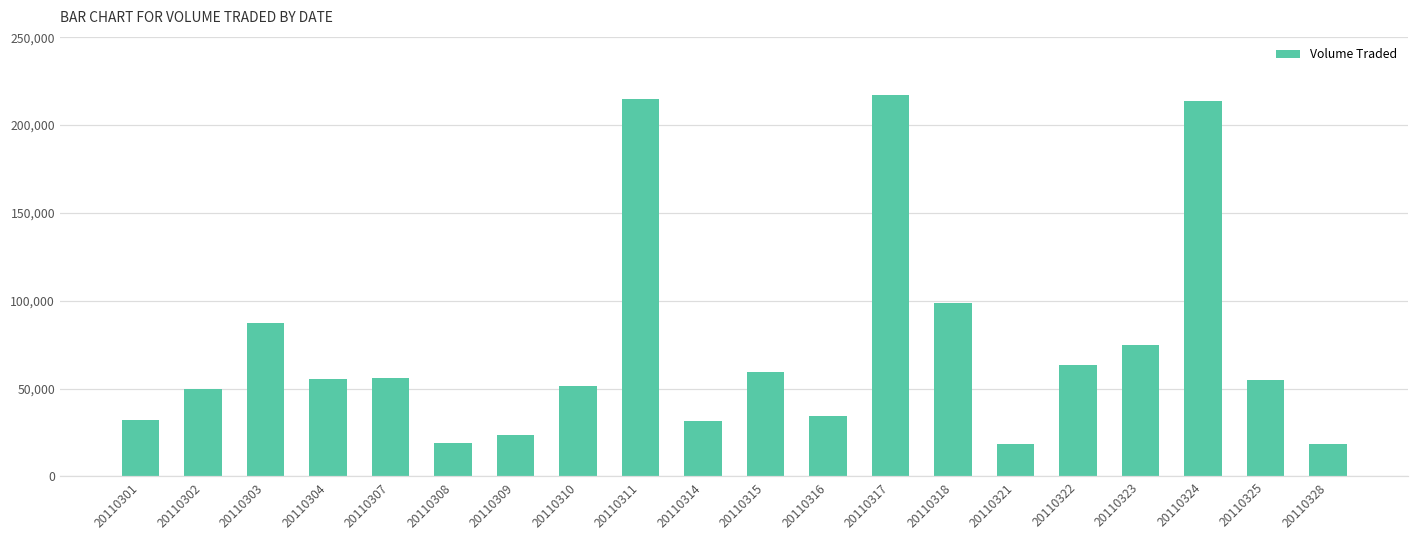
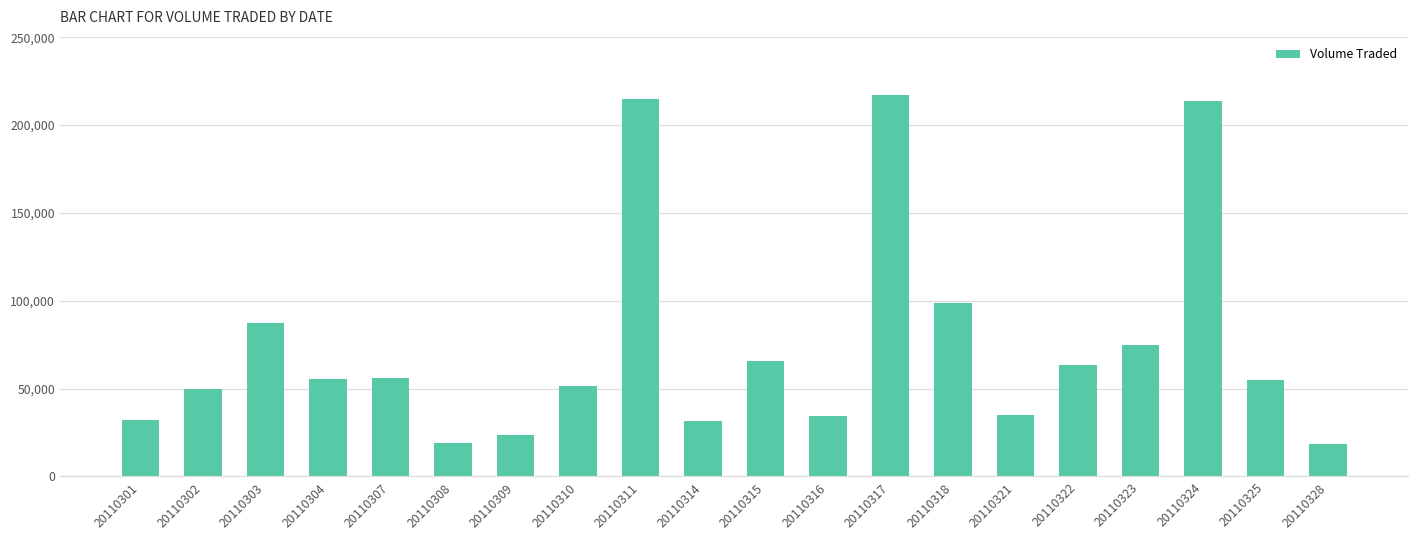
20110315: 60,000 -> 66,000
20110321: 19,000 -> 35,000
